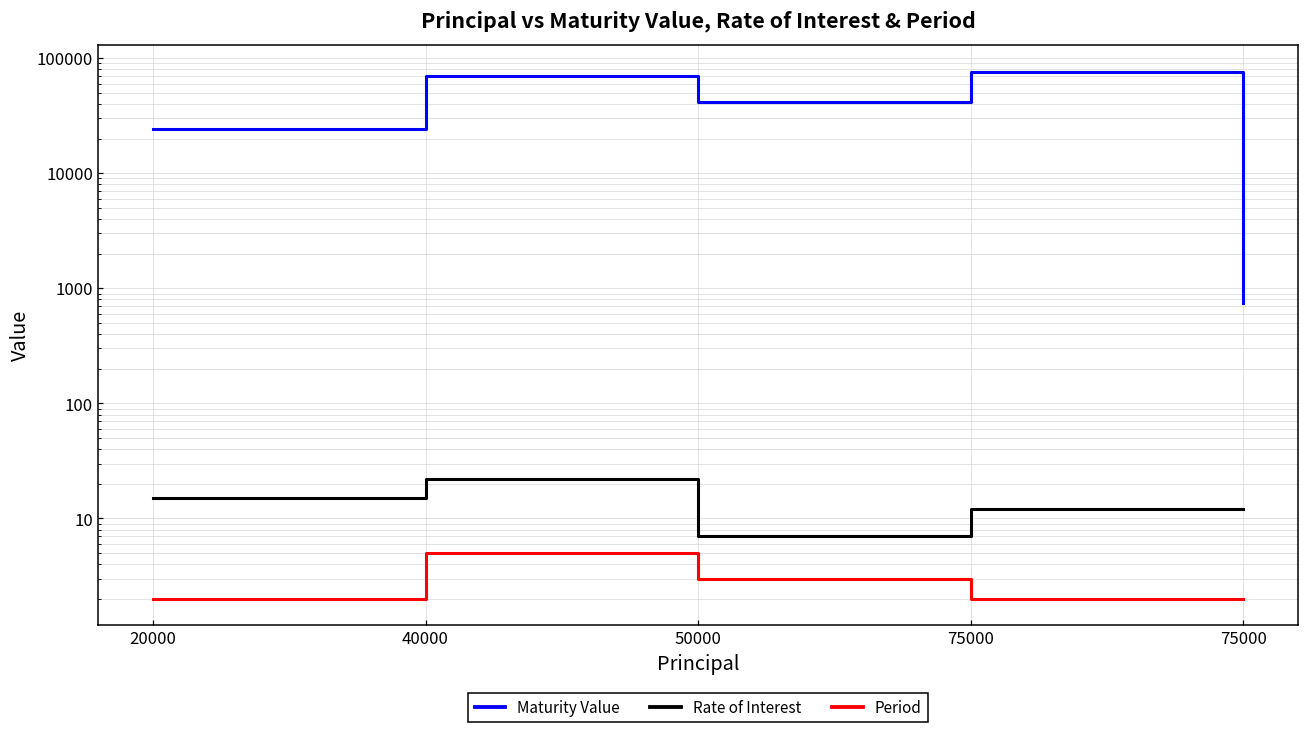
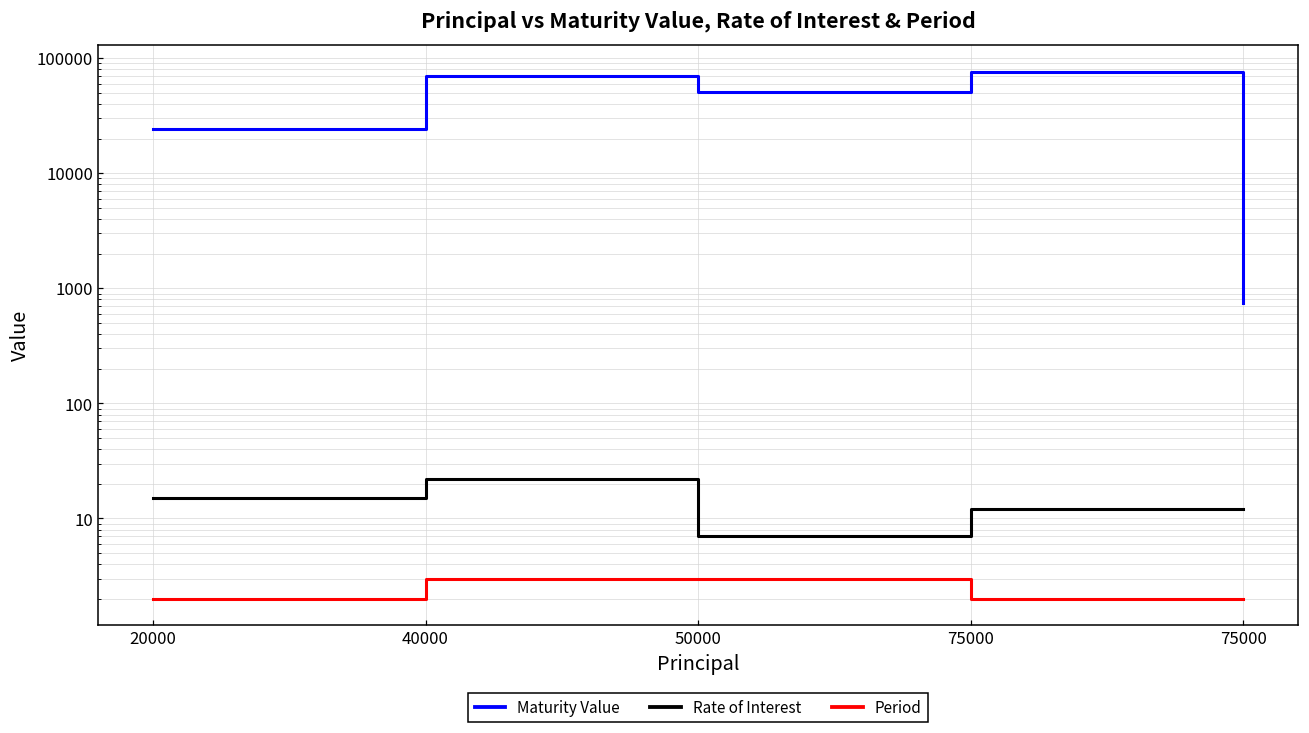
Period, 40000: 5 -> 3
Maturity Value, 50000: 41000 -> 50000
